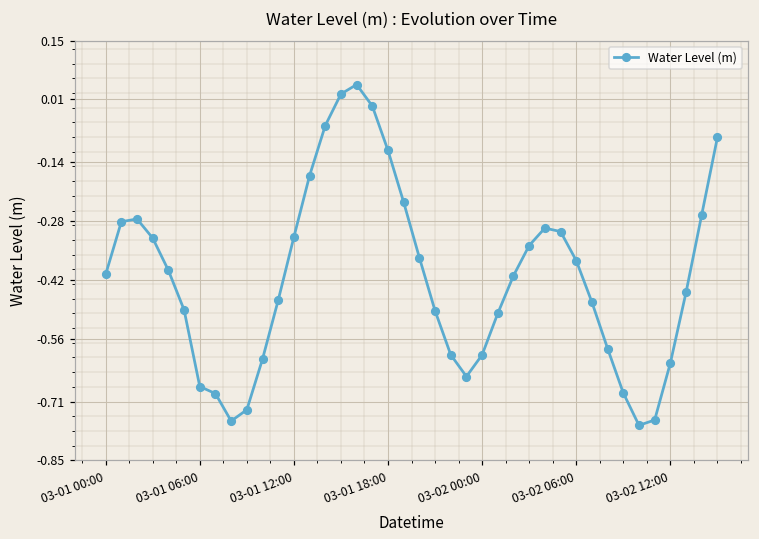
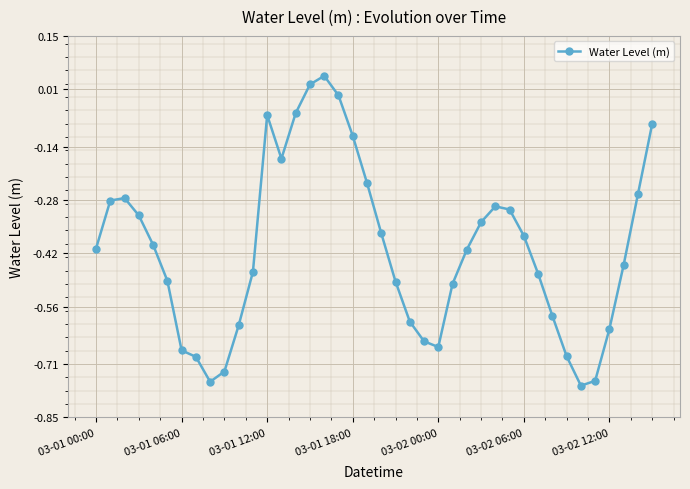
03-01 12:00: -0.32 -> -0.06
03-02 00:00: -0.60 -> -0.67
